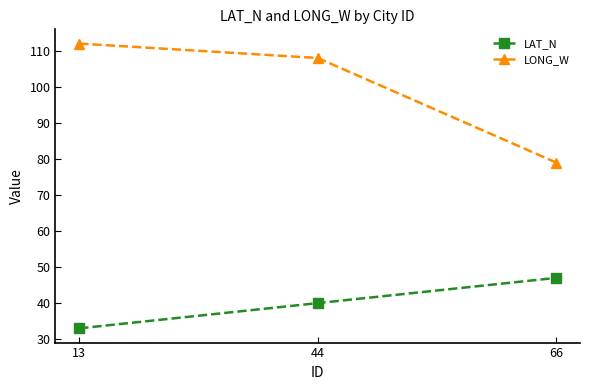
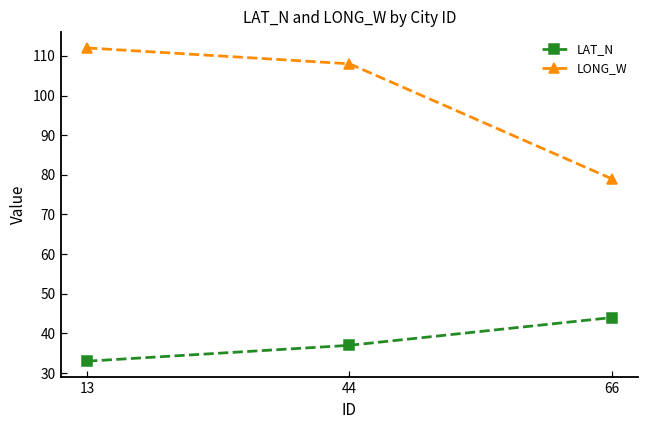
LAT_N, 44: 40 -> 37
LAT_N, 66: 47 -> 44
